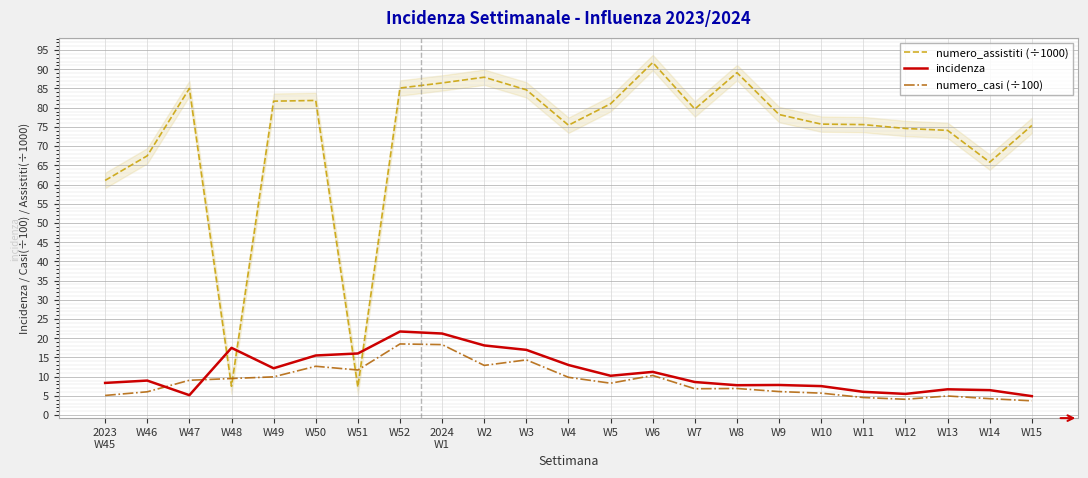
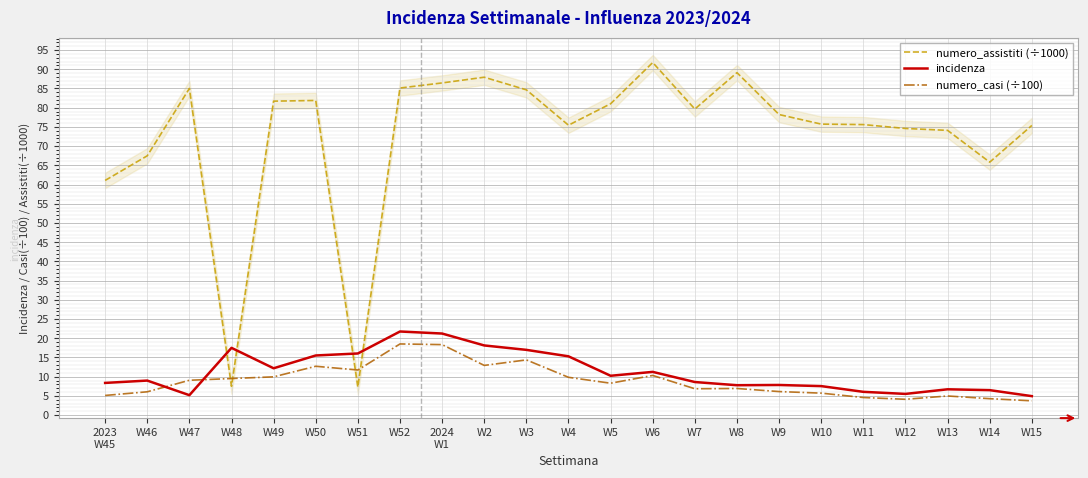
incidenza, W4: 13 -> 15
